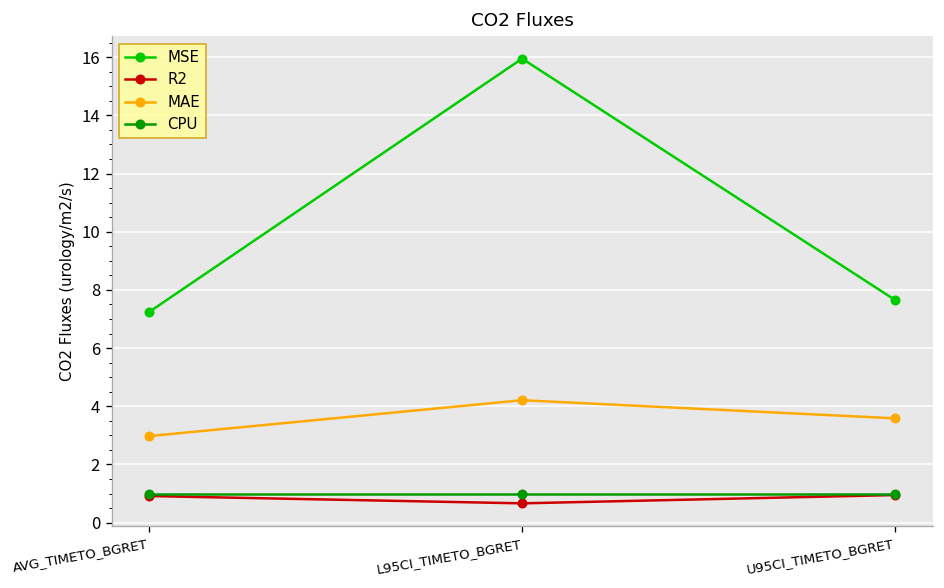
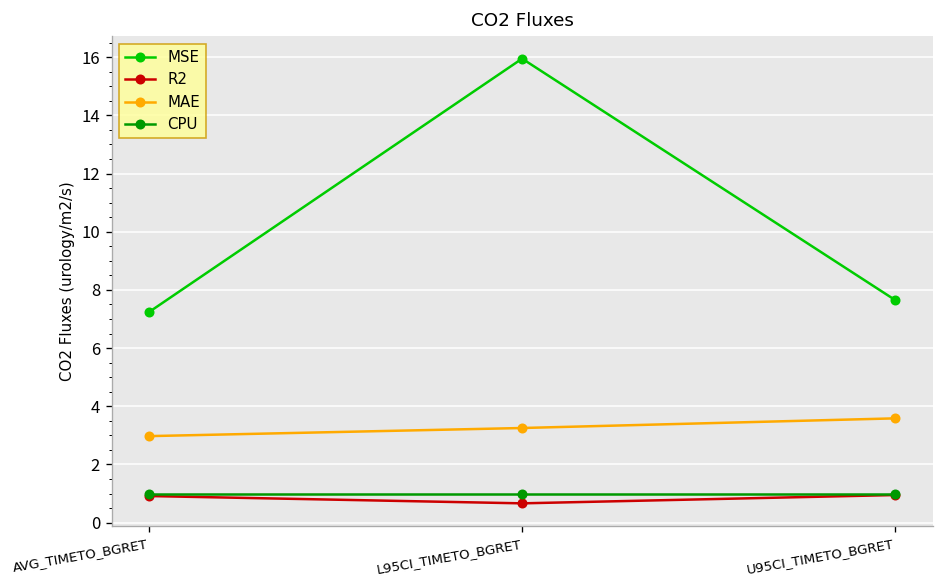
MAE, L95CI_TIMETO_BGRET: 4.2 -> 3.3
